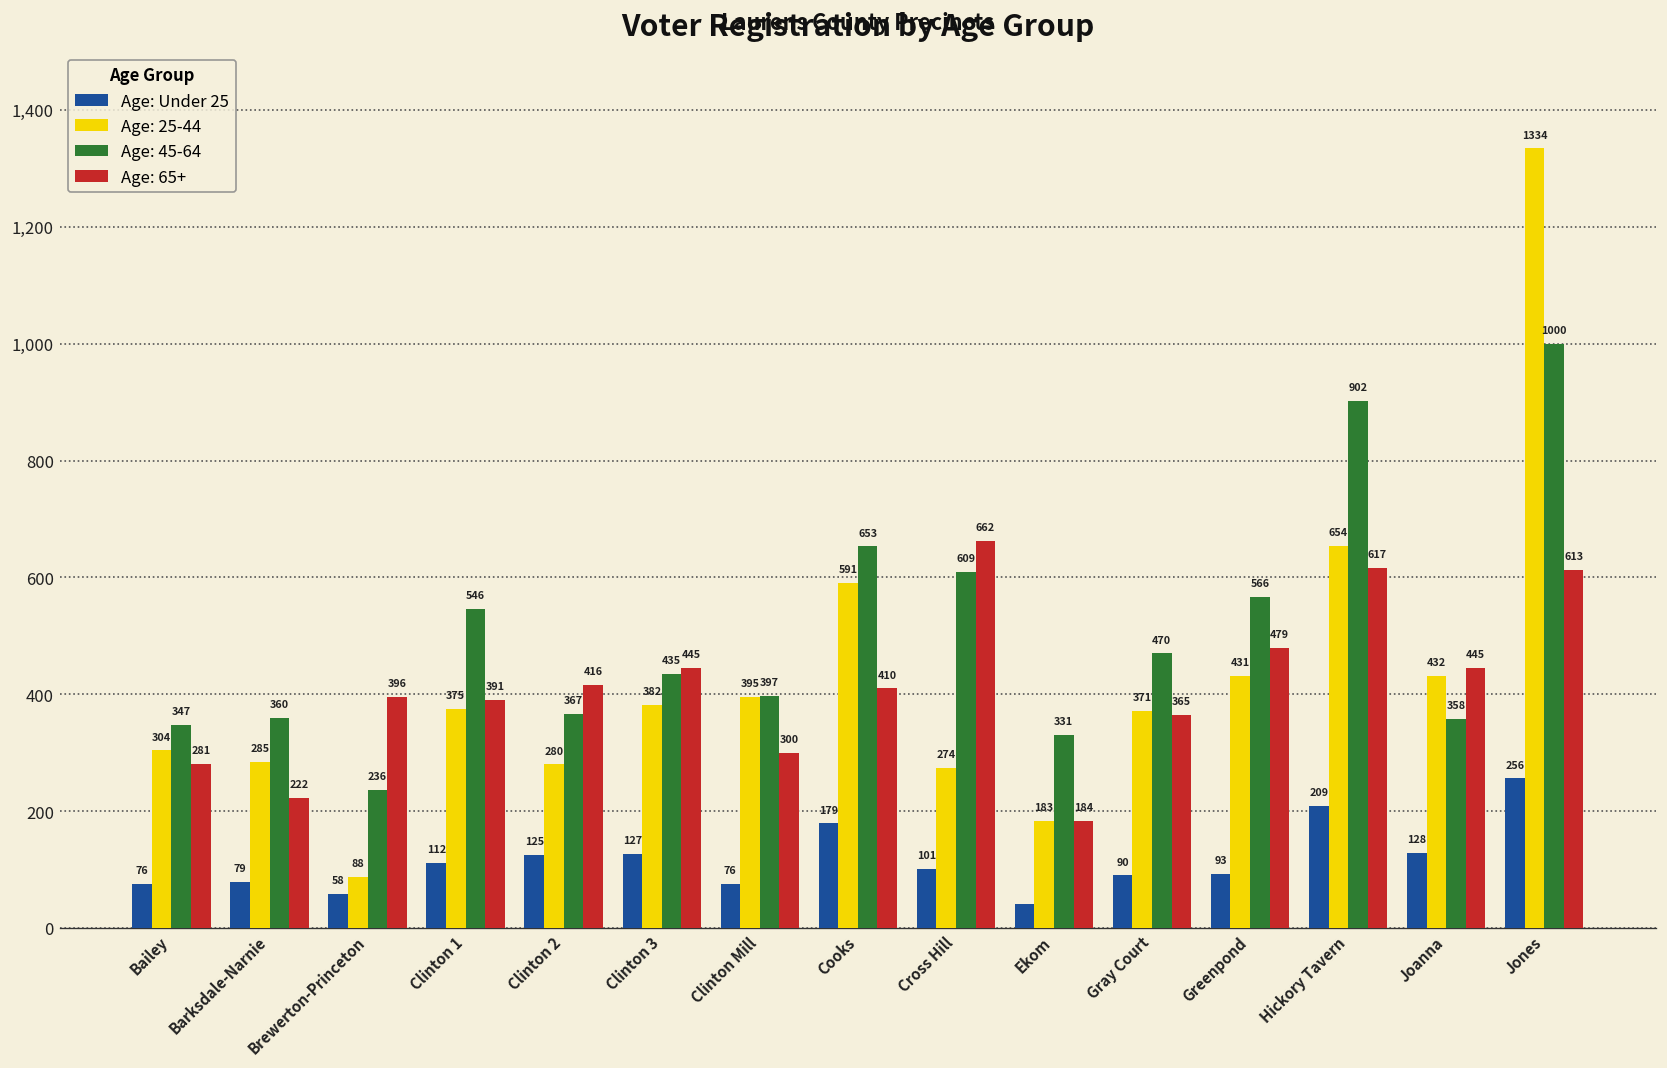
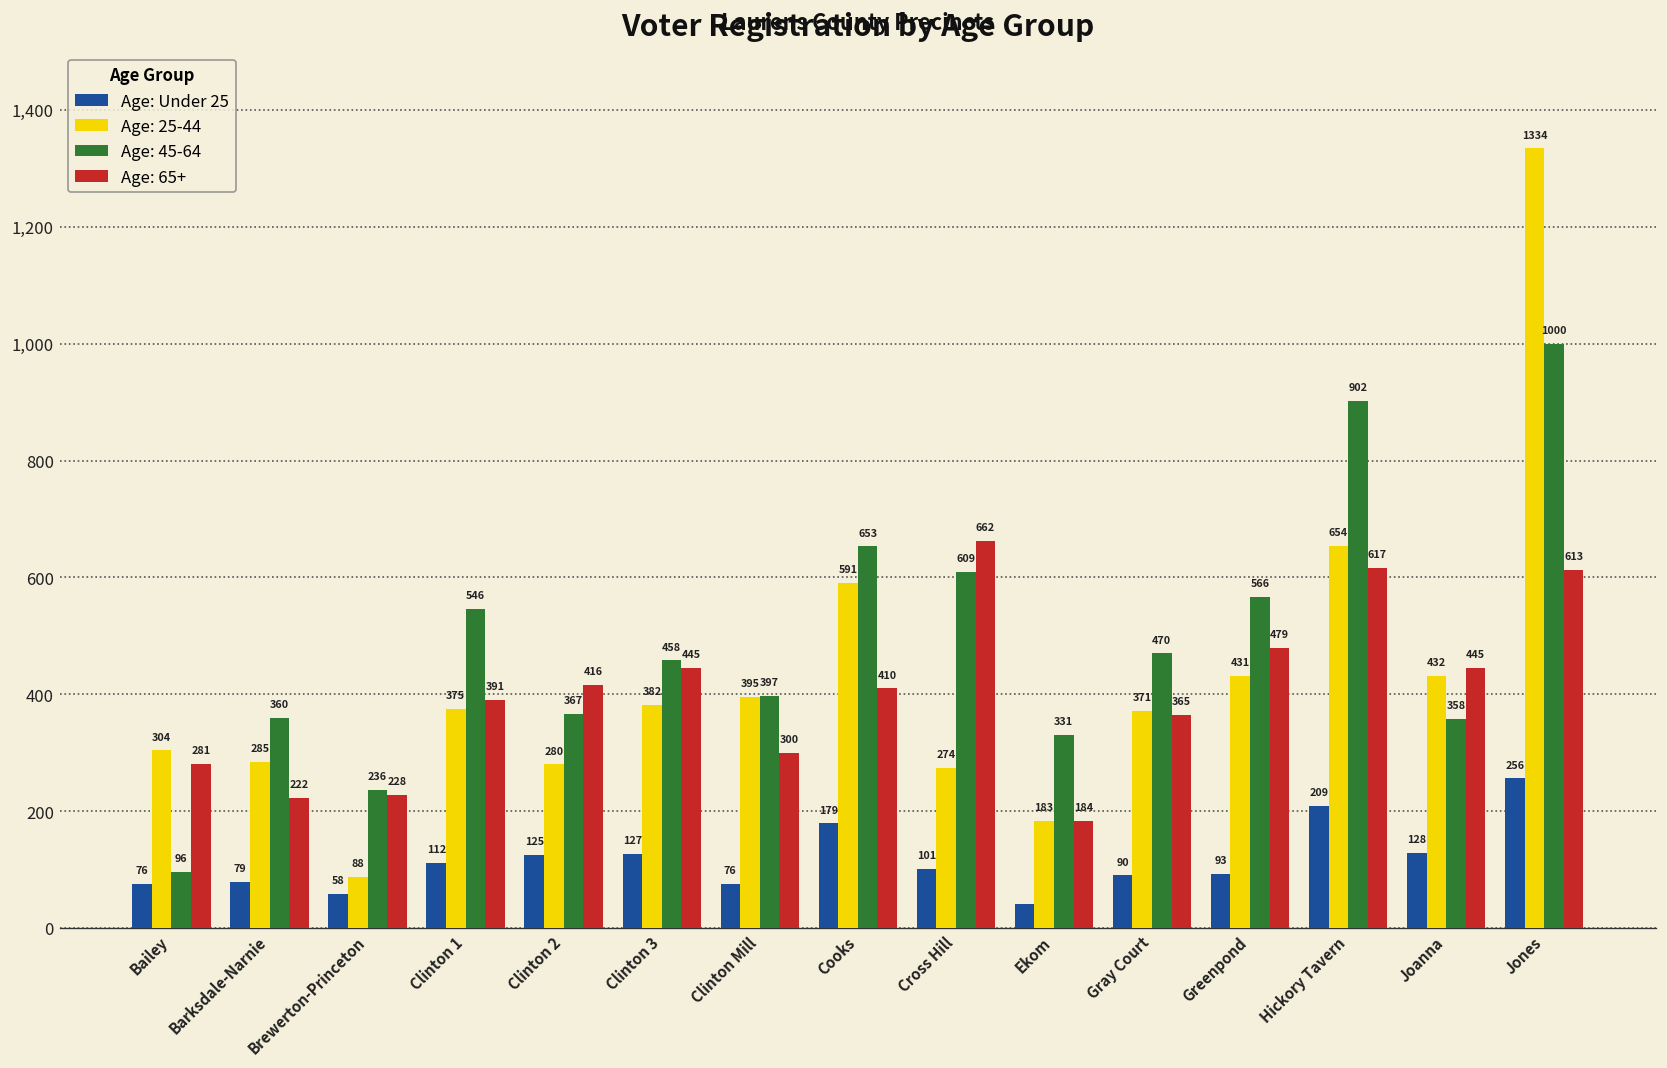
Age: 45-64, Bailey: 347 -> 96
Age: 65+, Brewerton-Princeton: 396 -> 228
Age: 45-64, Clinton 3: 435 -> 458
